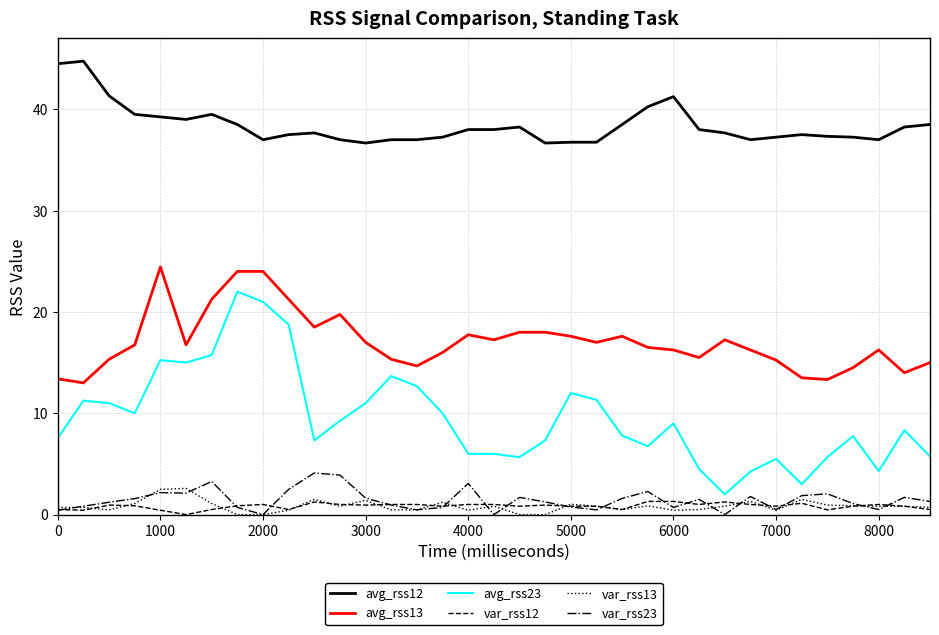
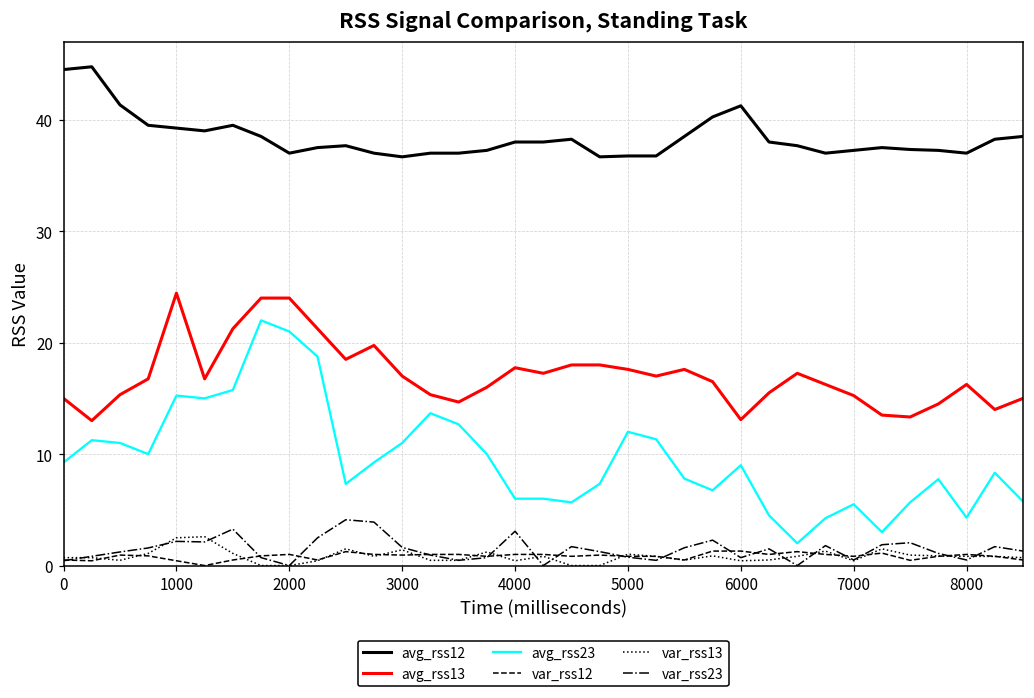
avg_rss13, 0: 13.4 -> 15.0
avg_rss23, 0: 7.6 -> 9.3
avg_rss13, 6000: 16.3 -> 13.1
